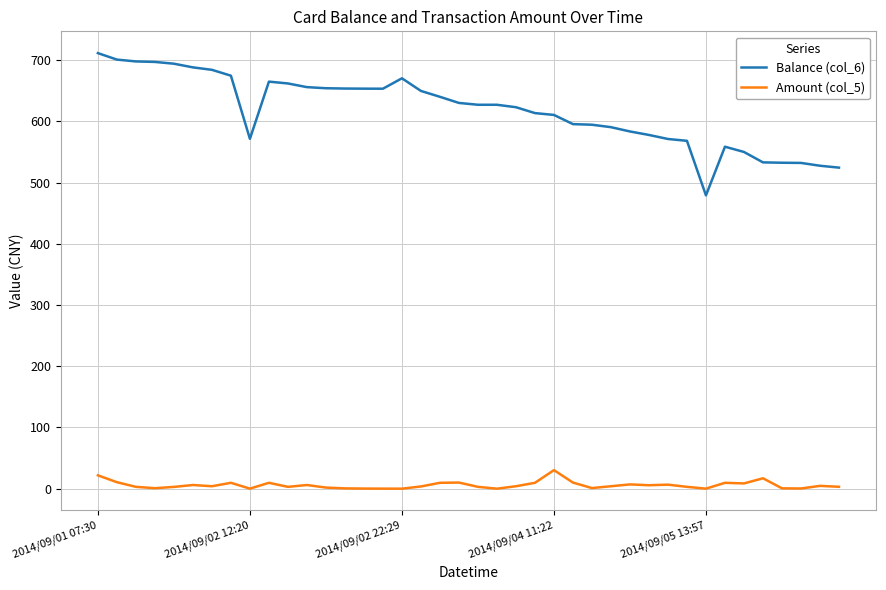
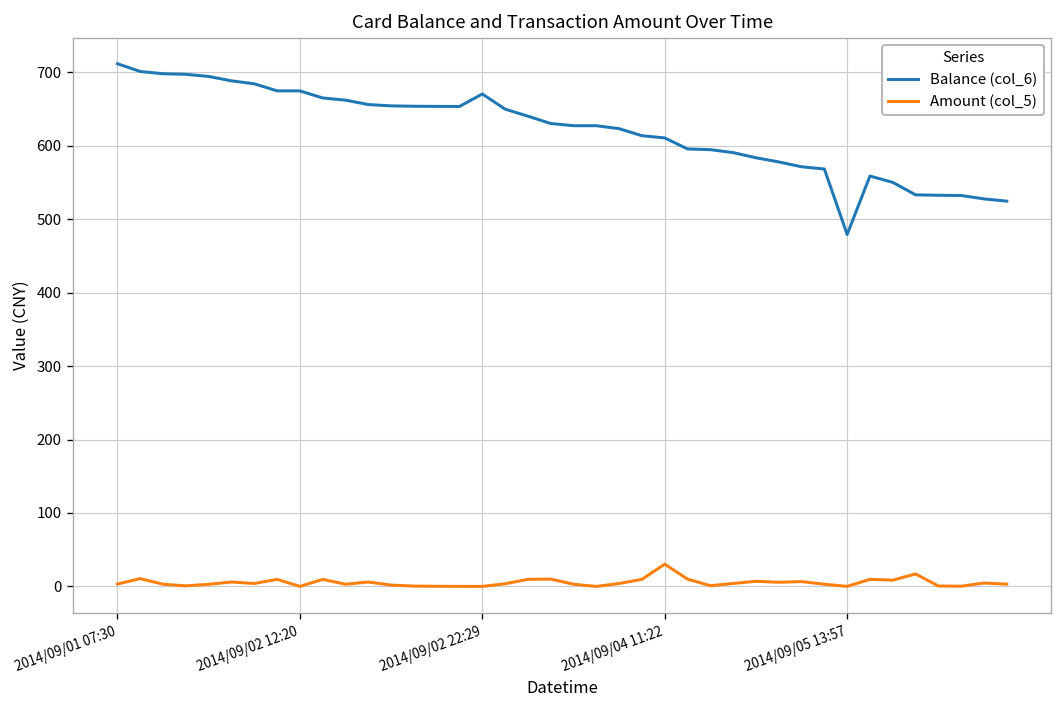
Amount (col_5), 2014/09/01 07:30: 20 -> 0
Balance (col_6), 2014/09/02 12:20: 570 -> 670
